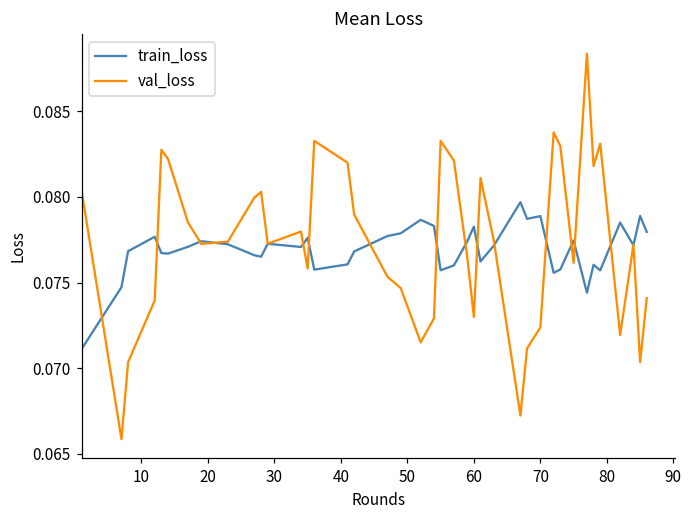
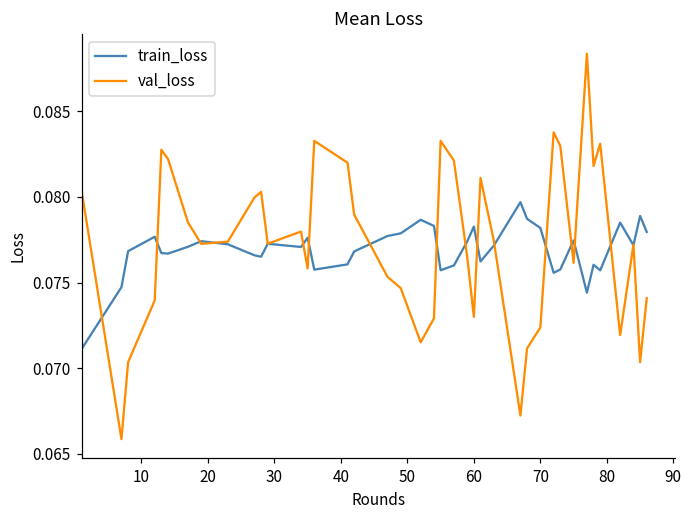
train_loss, 70: 0.0789 -> 0.0782
